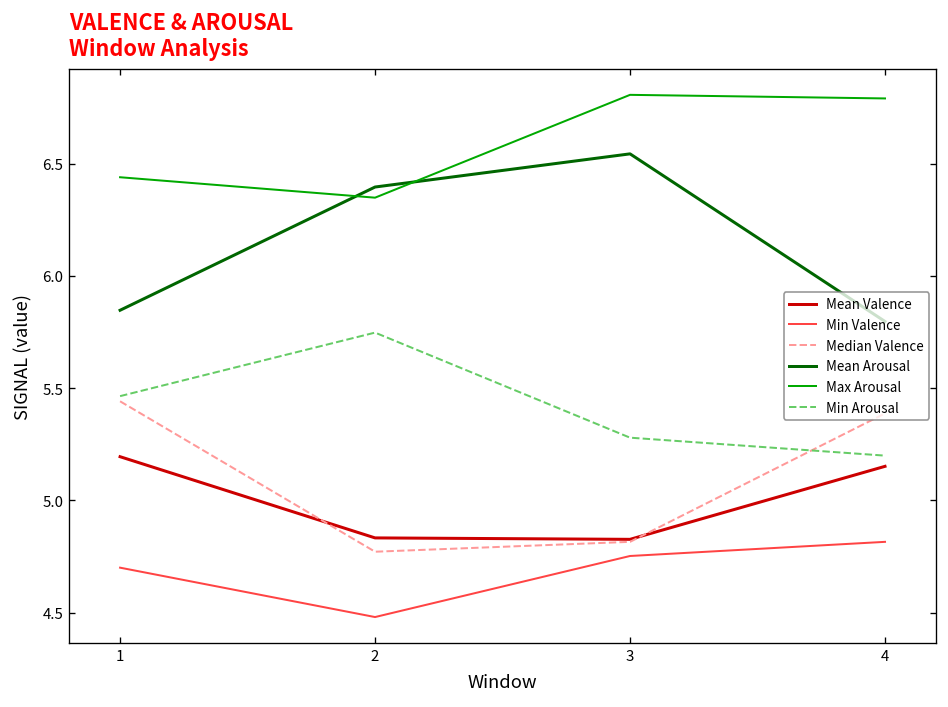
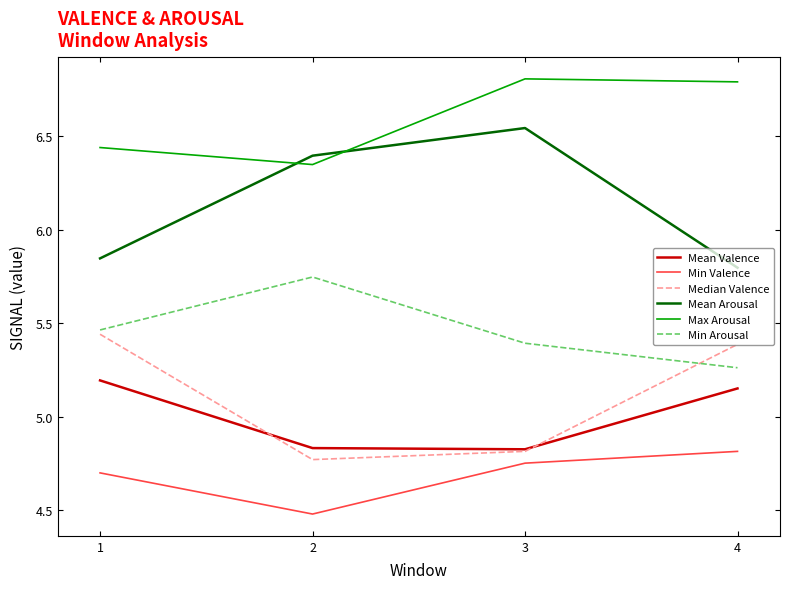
Min Arousal, 3: 5.28 -> 5.39
Min Arousal, 4: 5.20 -> 5.26
